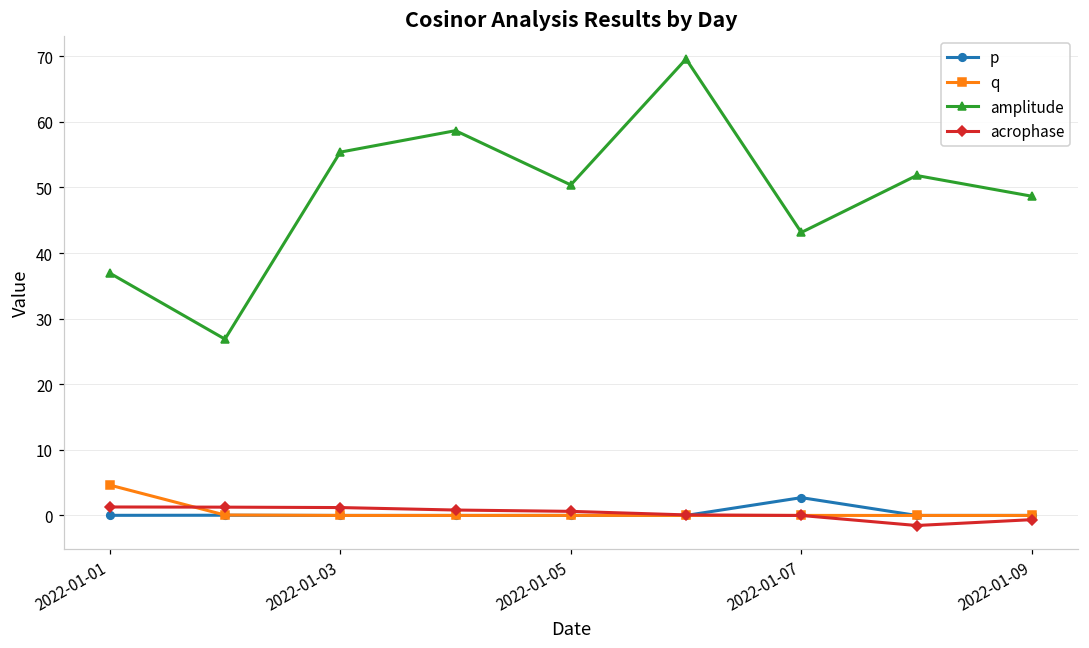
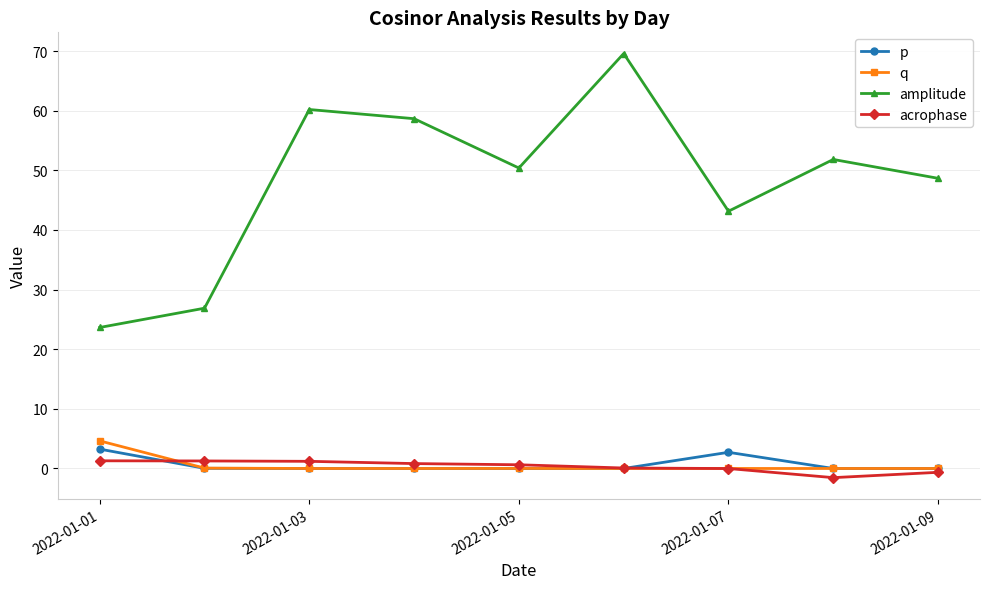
p, 2022-01-01: 0 -> 3
amplitude, 2022-01-01: 37 -> 24
amplitude, 2022-01-03: 55 -> 60
